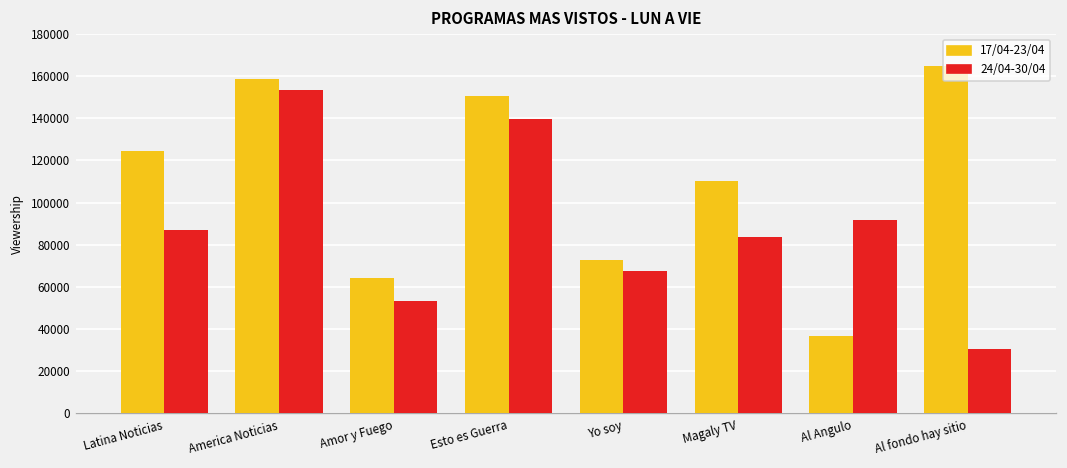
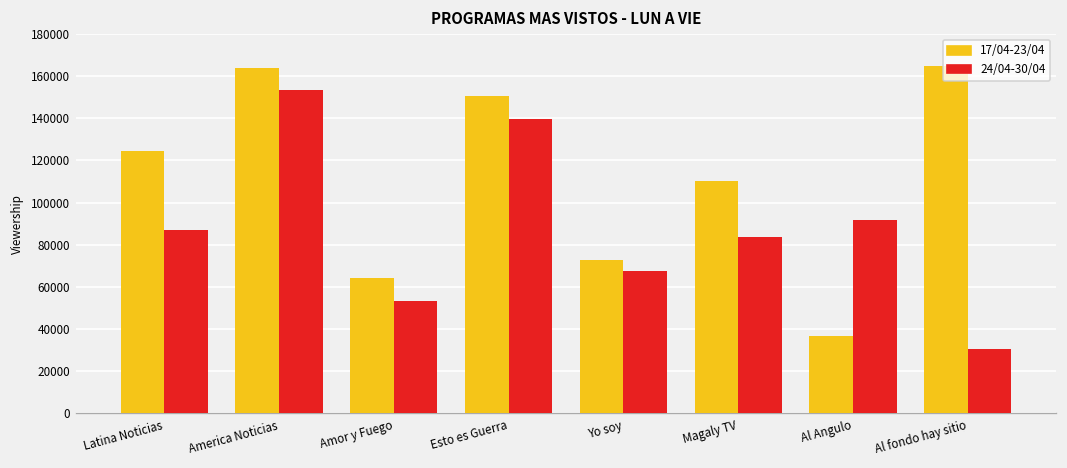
17/04-23/04, America Noticias: 159000 -> 164000
